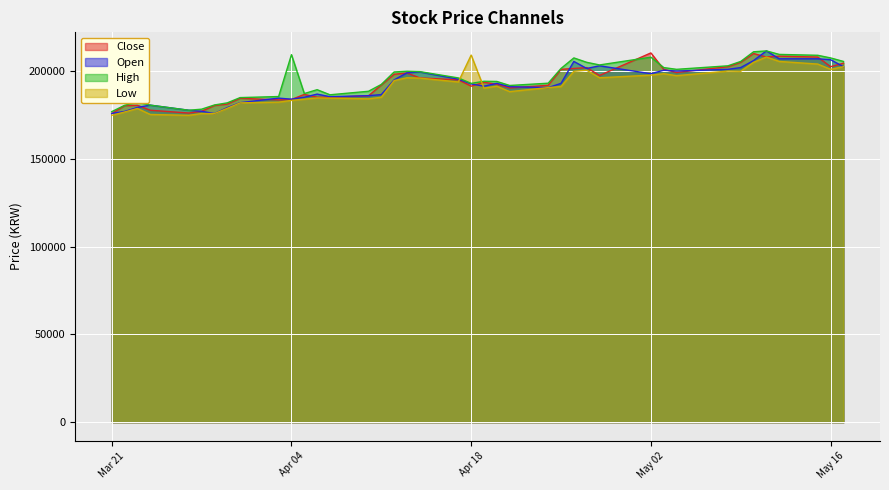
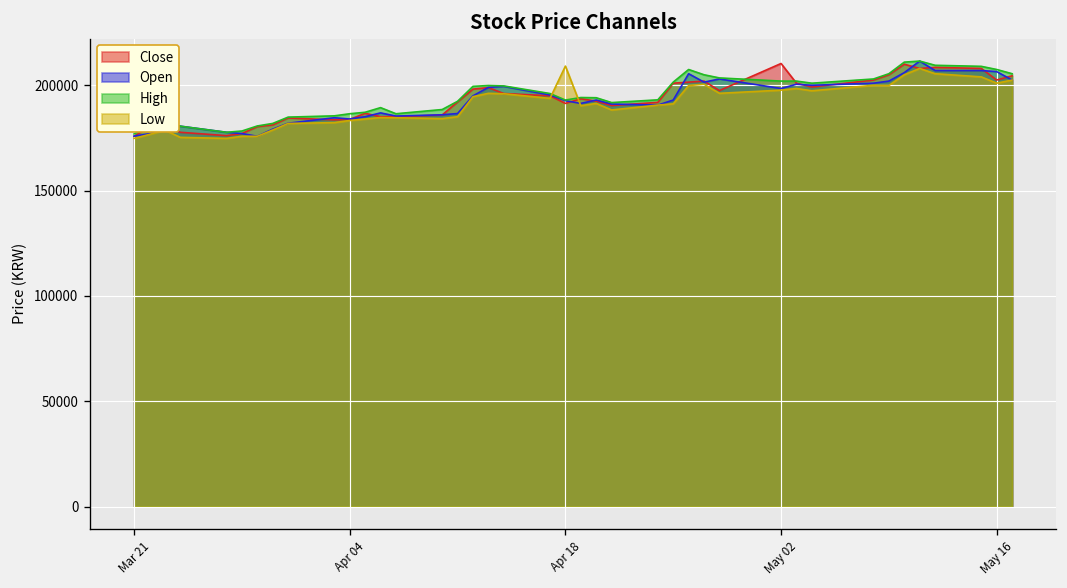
High, Apr 04: 209000 -> 187000
High, May 02: 208000 -> 202000
